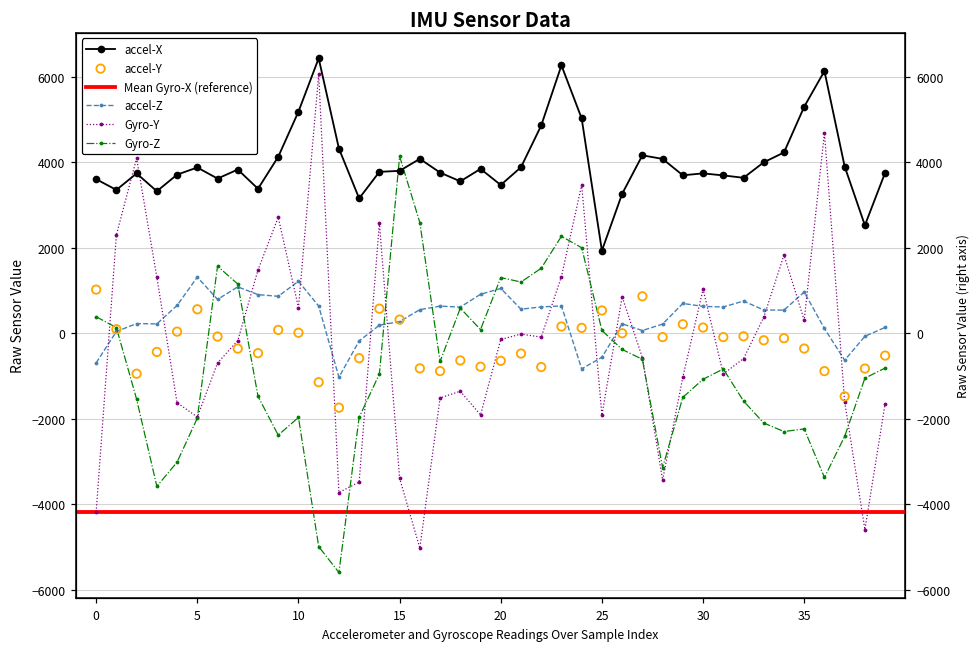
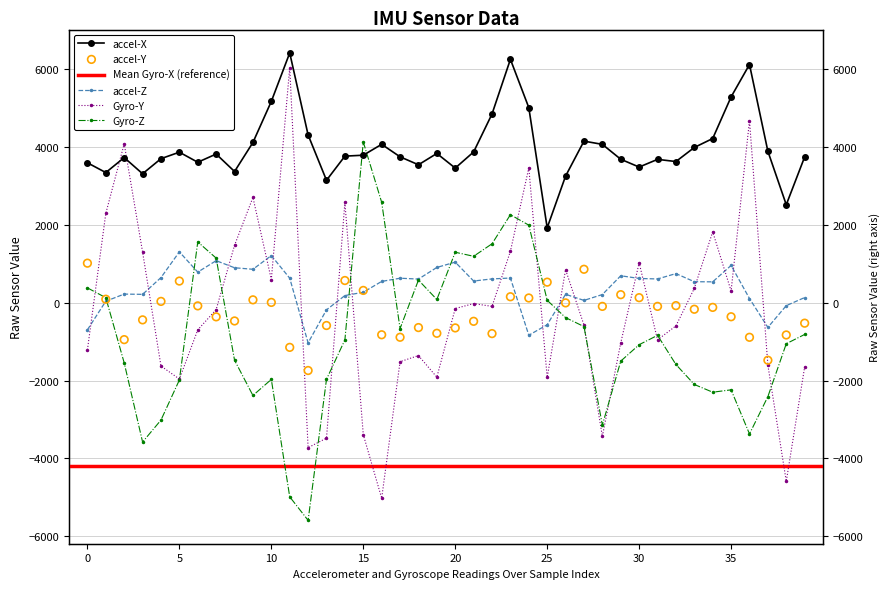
Gyro-Y, 0: -4200 -> -1200
accel-X, 30: 3700 -> 3500
